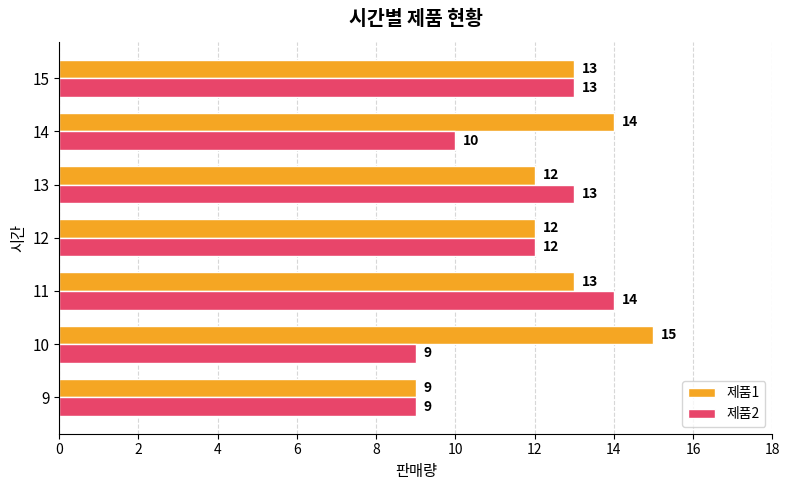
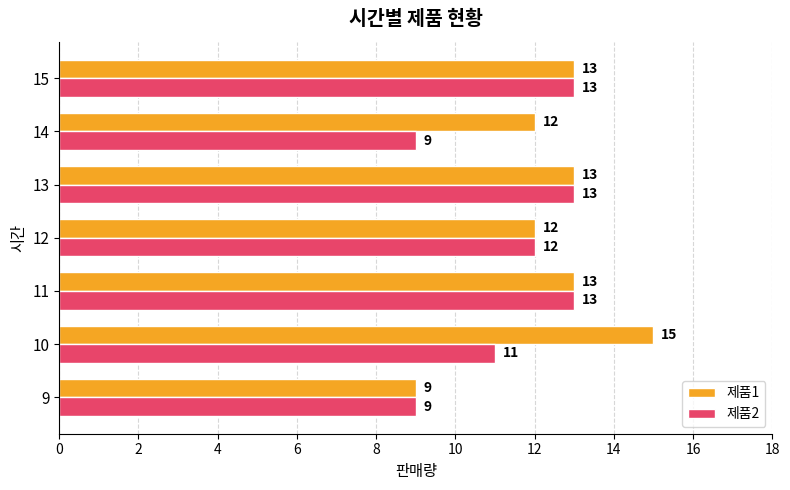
제품1, 14: 14 -> 12
제품2, 14: 10 -> 9
제품1, 13: 12 -> 13
제품2, 11: 14 -> 13
제품2, 10: 9 -> 11
